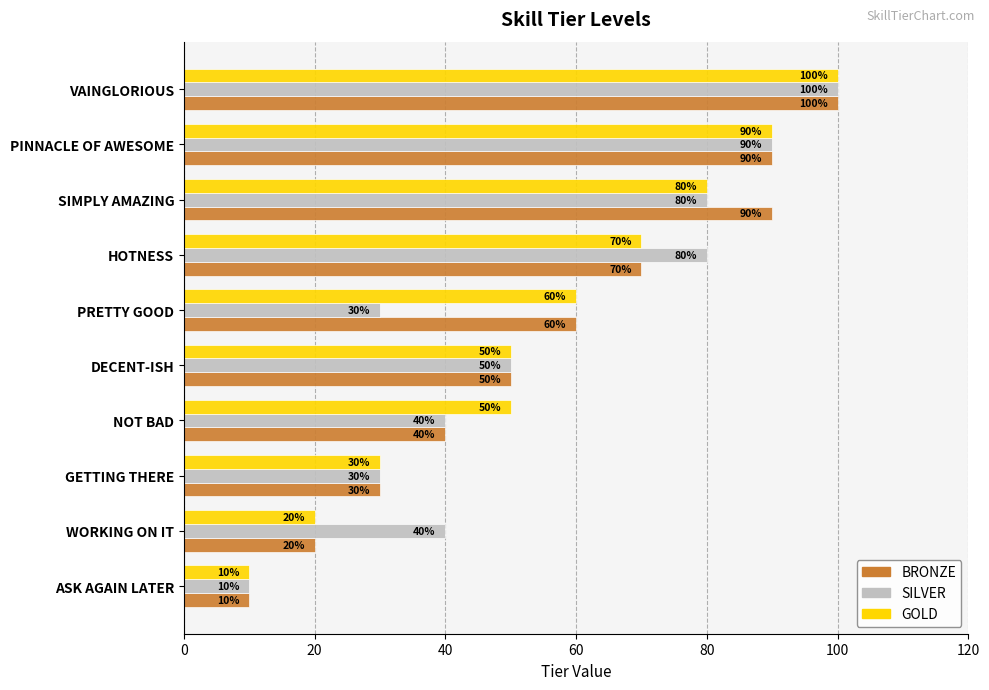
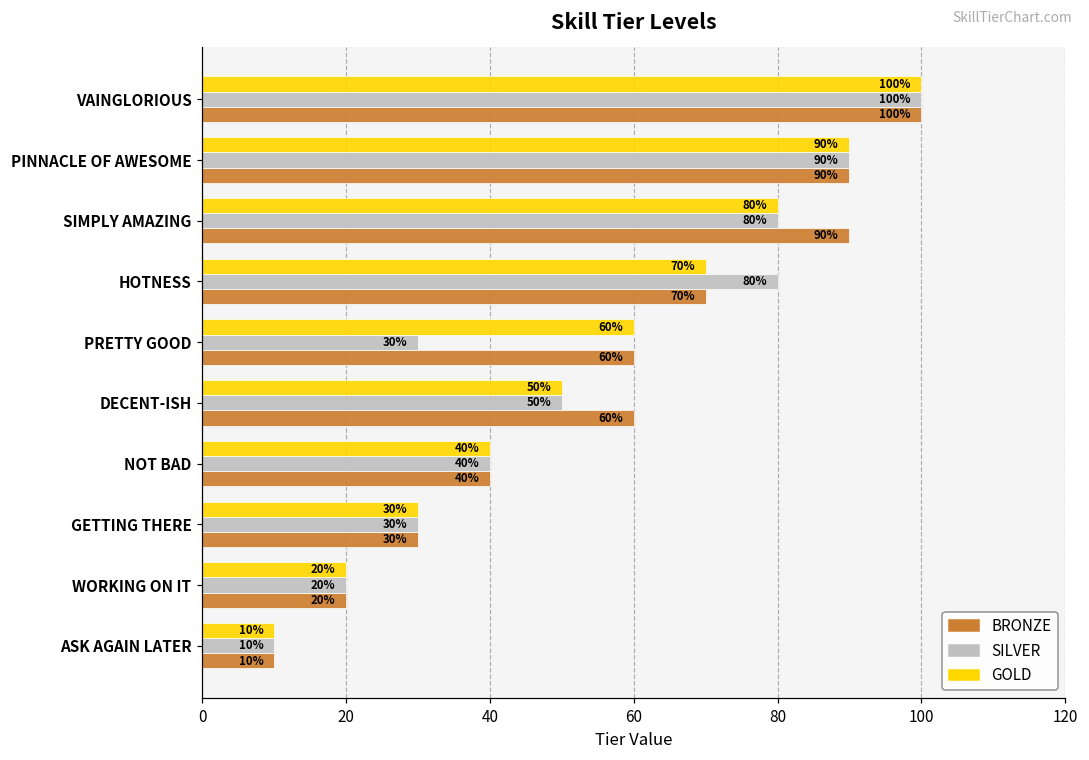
BRONZE, DECENT-ISH: 50% -> 60%
GOLD, NOT BAD: 50% -> 40%
SILVER, WORKING ON IT: 40% -> 20%
